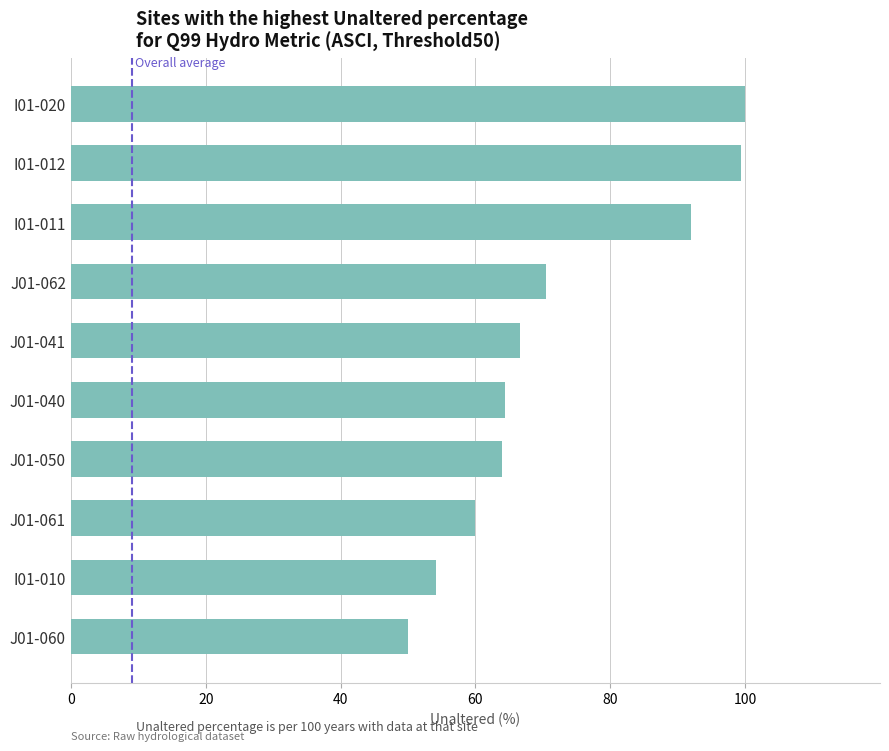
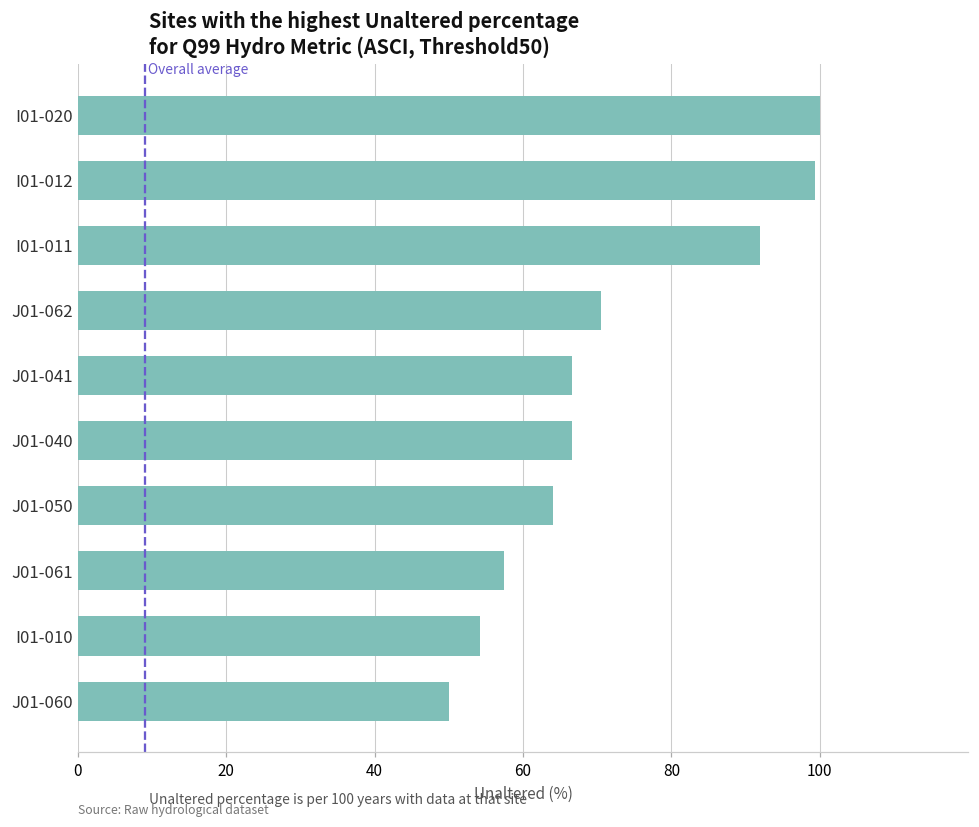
J01-040: 64 -> 67
J01-061: 60 -> 58
